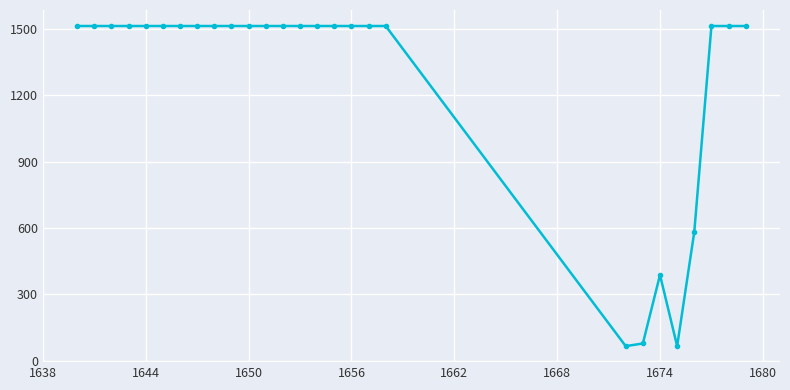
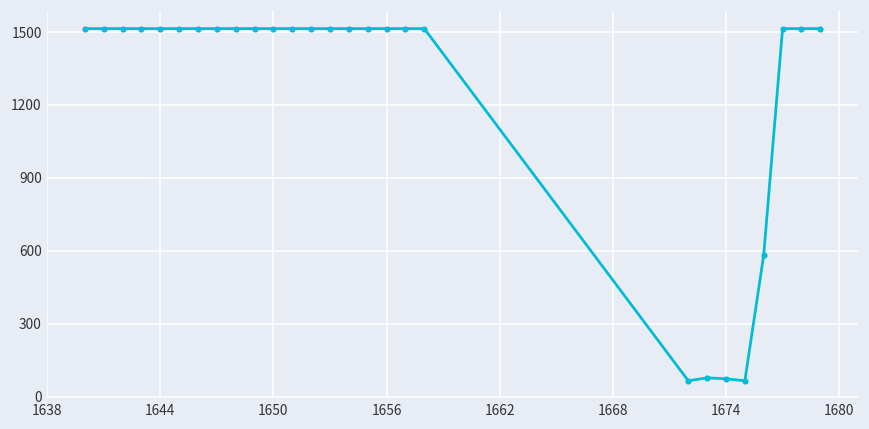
1674: 390 -> 70
